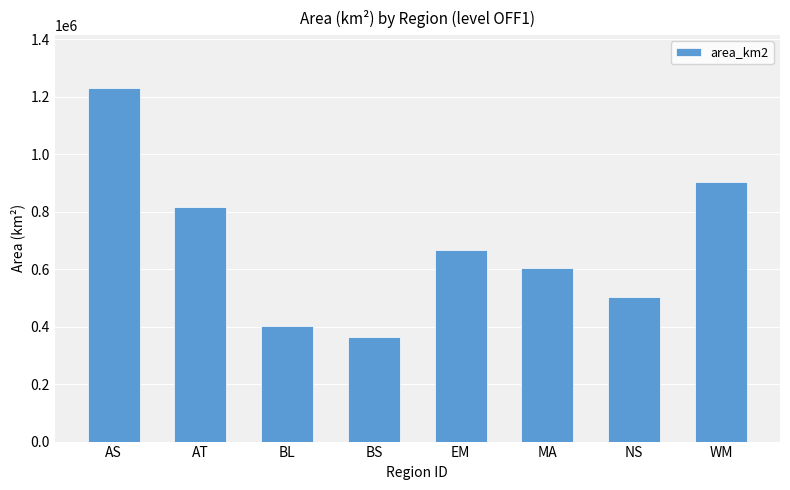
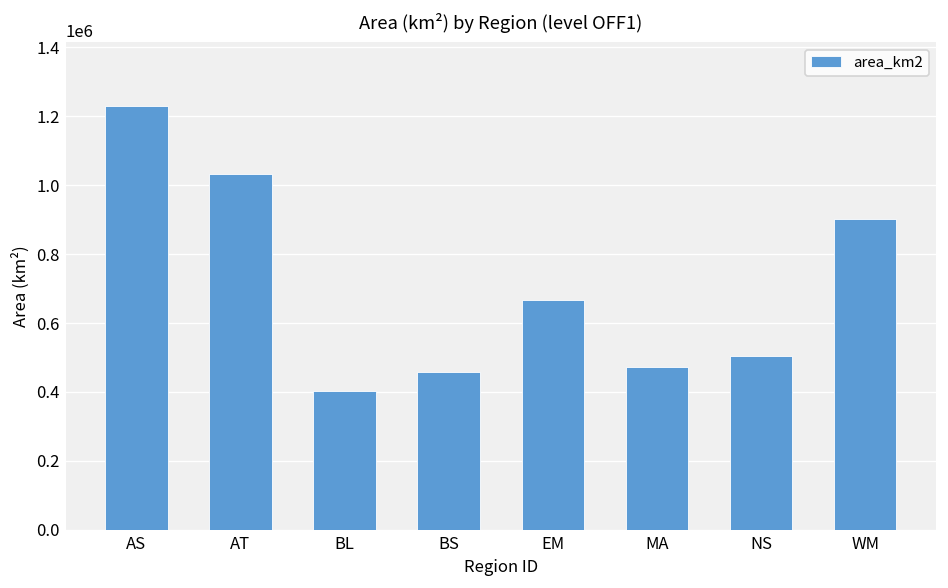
AT: 820000 -> 1030000
BS: 360000 -> 460000
MA: 600000 -> 470000
